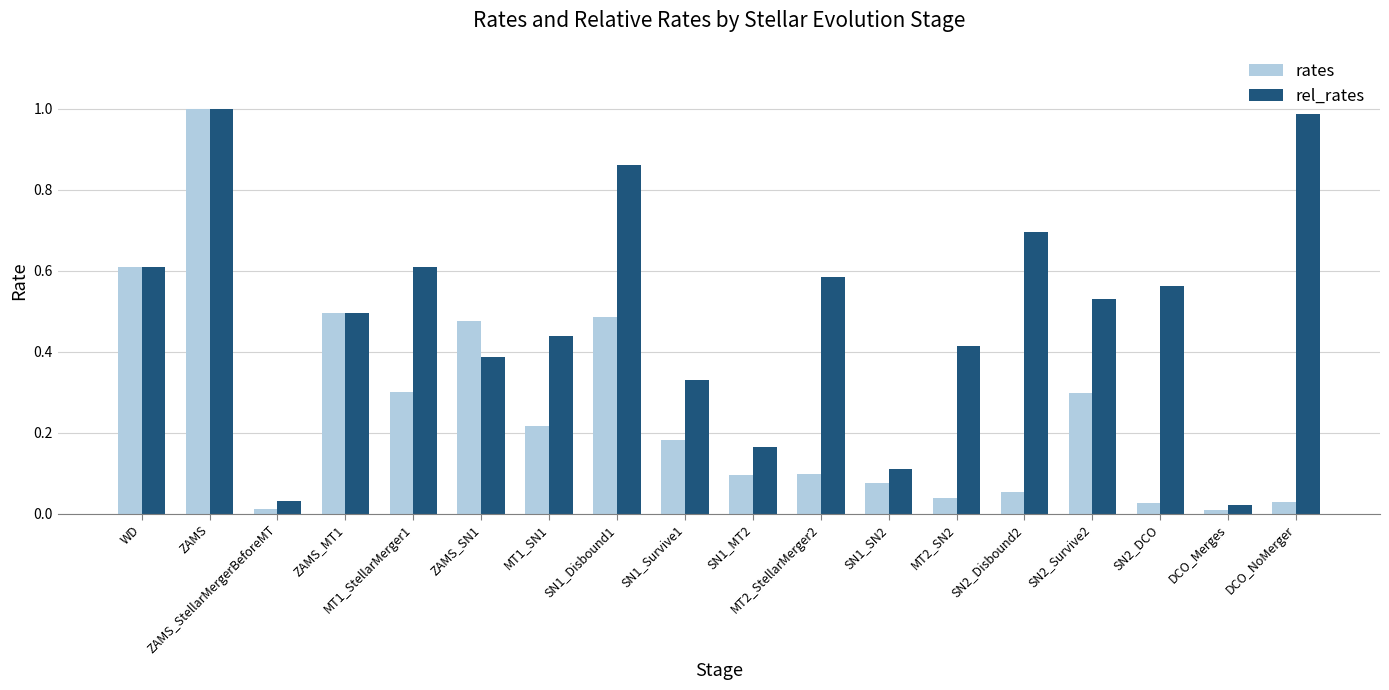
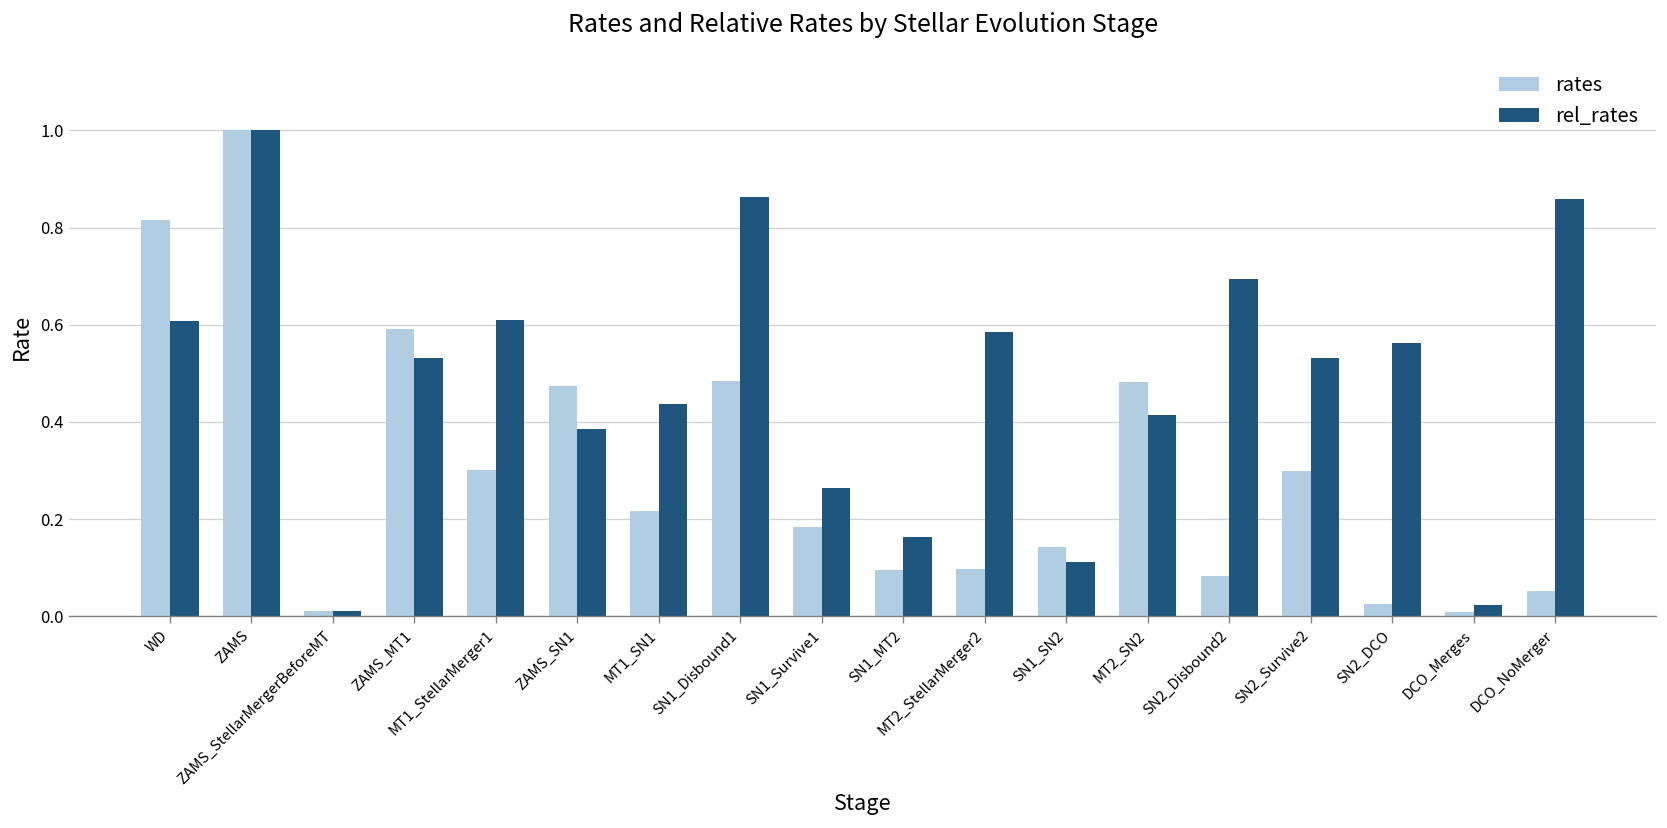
rates, WD: 0.61 -> 0.82
rel_rates, ZAMS_StellarMergerBeforeMT: 0.03 -> 0.01
rates, ZAMS_MT1: 0.49 -> 0.59
rel_rates, ZAMS_MT1: 0.49 -> 0.53
rel_rates, SN1_Survive1: 0.33 -> 0.26
rates, SN1_SN2: 0.08 -> 0.14
rates, MT2_SN2: 0.04 -> 0.48
rates, SN2_Disbound2: 0.05 -> 0.08
rates, DCO_NoMerger: 0.03 -> 0.05
rel_rates, DCO_NoMerger: 0.99 -> 0.86
